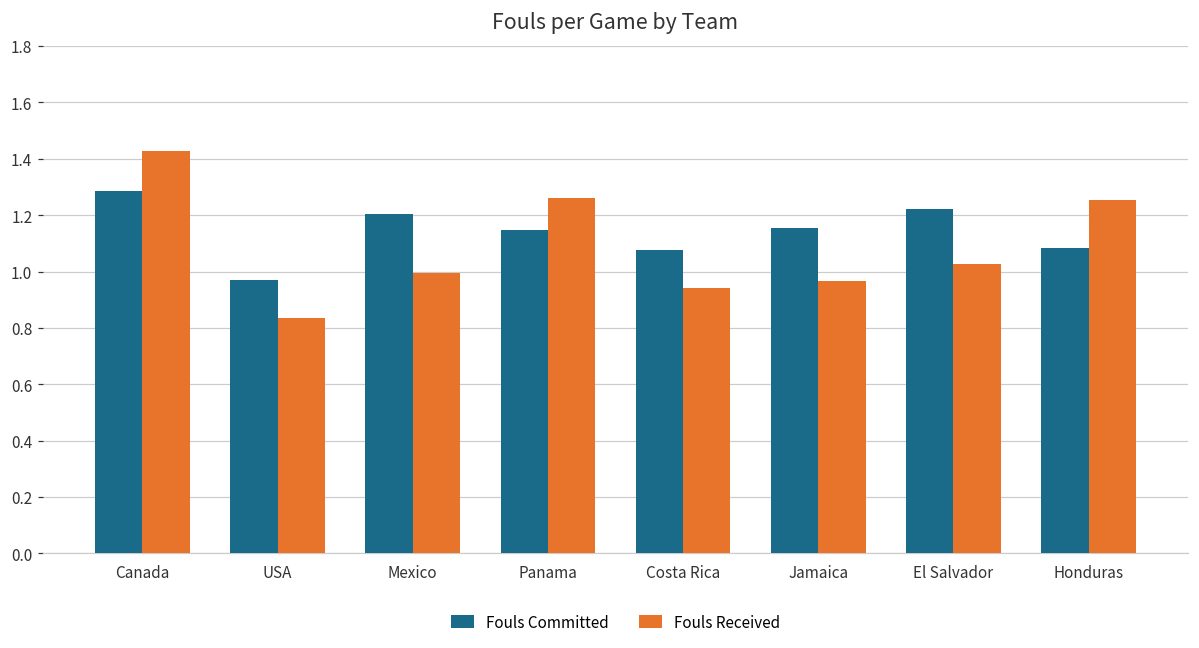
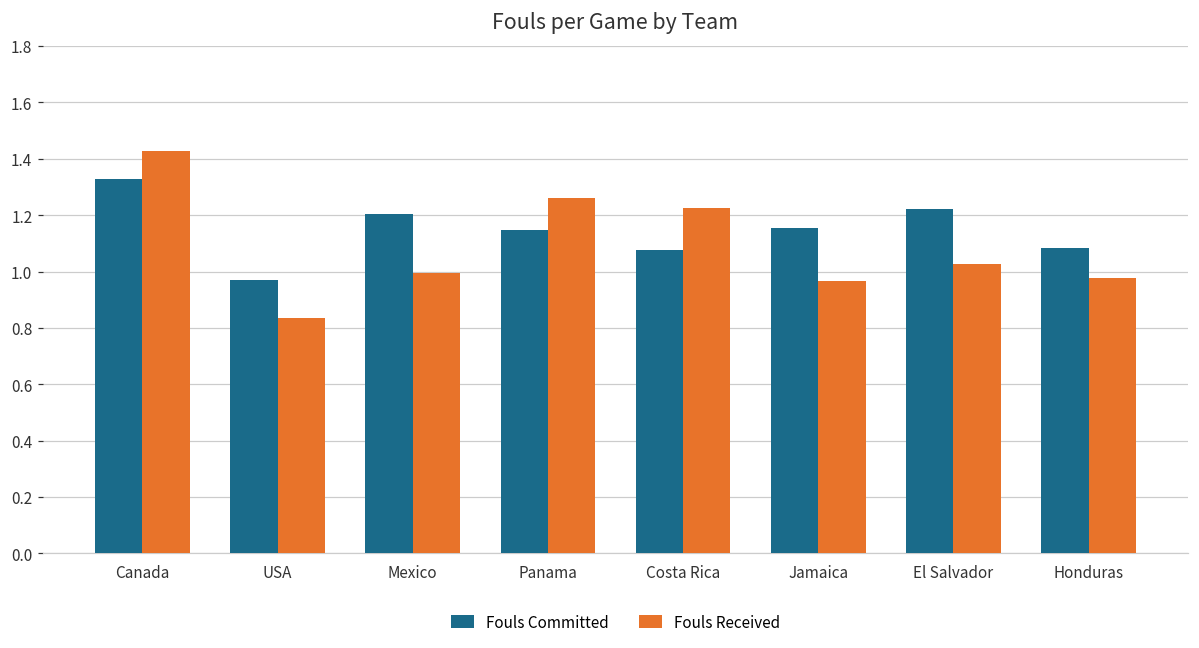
Fouls Committed, Canada: 1.29 -> 1.33
Fouls Received, Costa Rica: 0.94 -> 1.23
Fouls Received, Honduras: 1.26 -> 0.98
